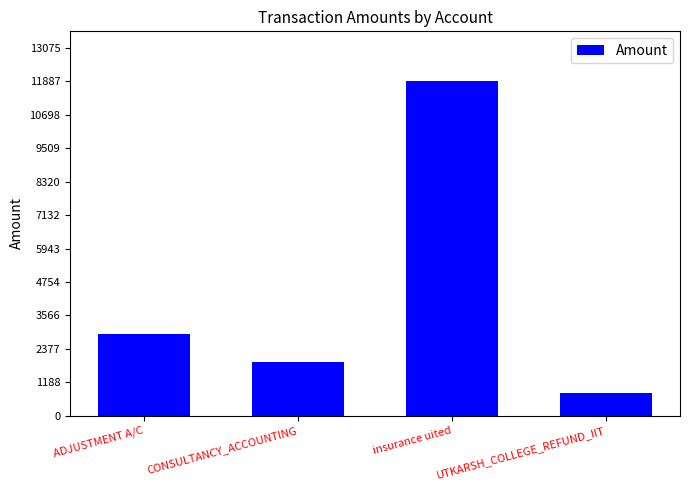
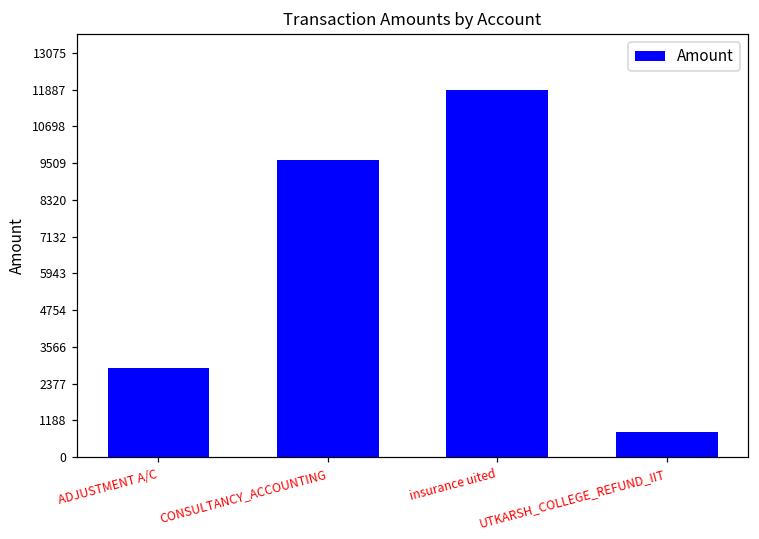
CONSULTANCY_ACCOUNTING: 1900 -> 9600
